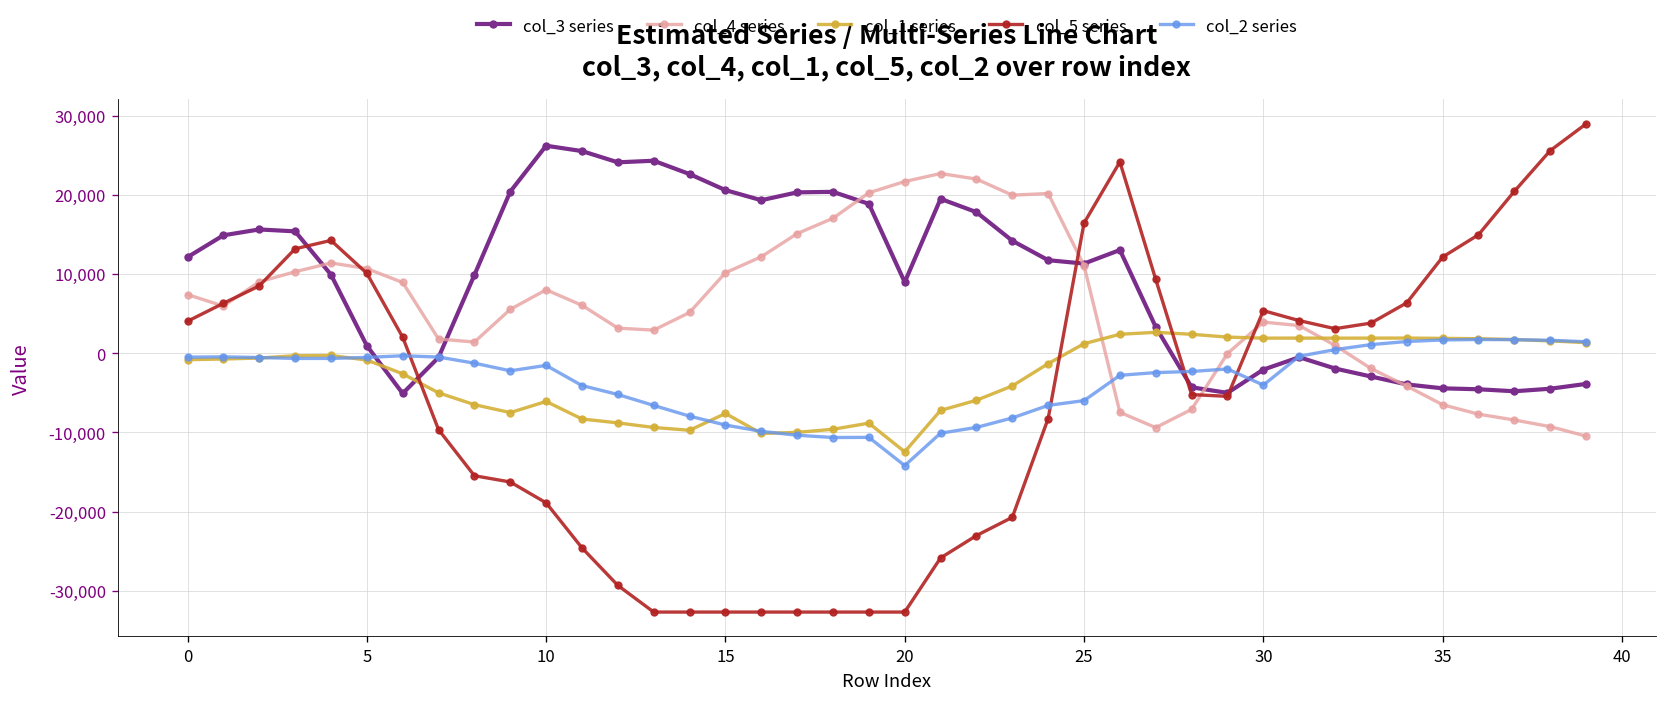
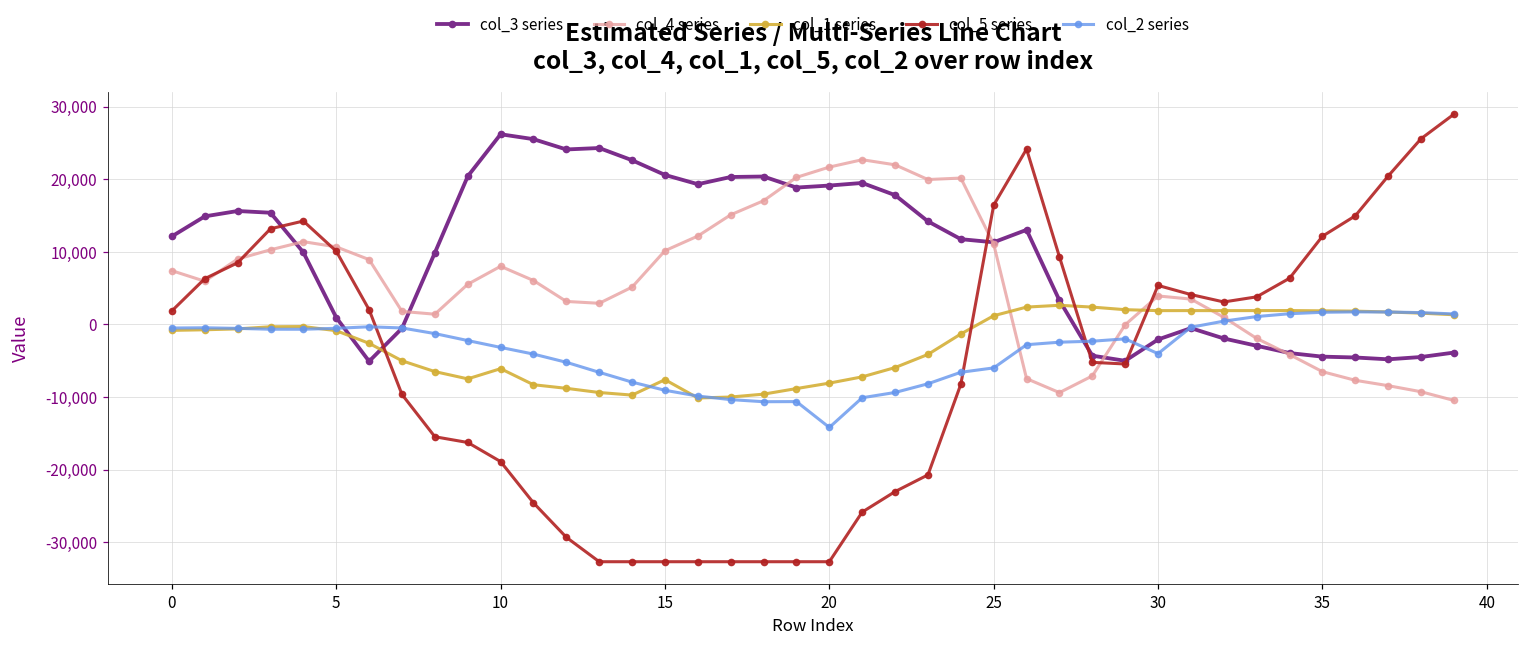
col_5 series, 0: 4,000 -> 2,000
col_2 series, 10: -2,000 -> -3,000
col_3 series, 20: 9,000 -> 19,000
col_1 series, 20: -12,000 -> -8,000
